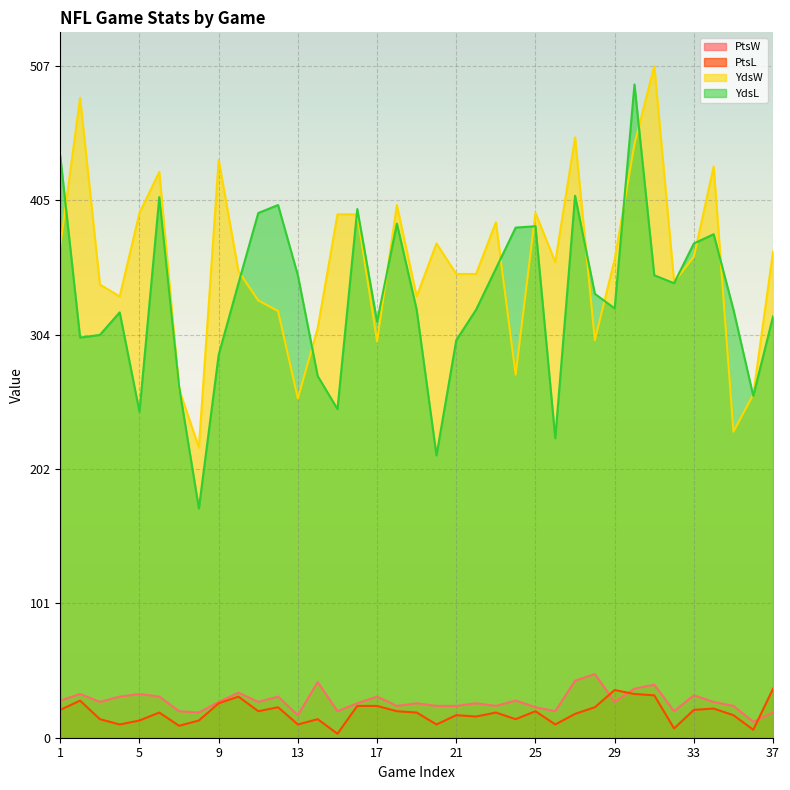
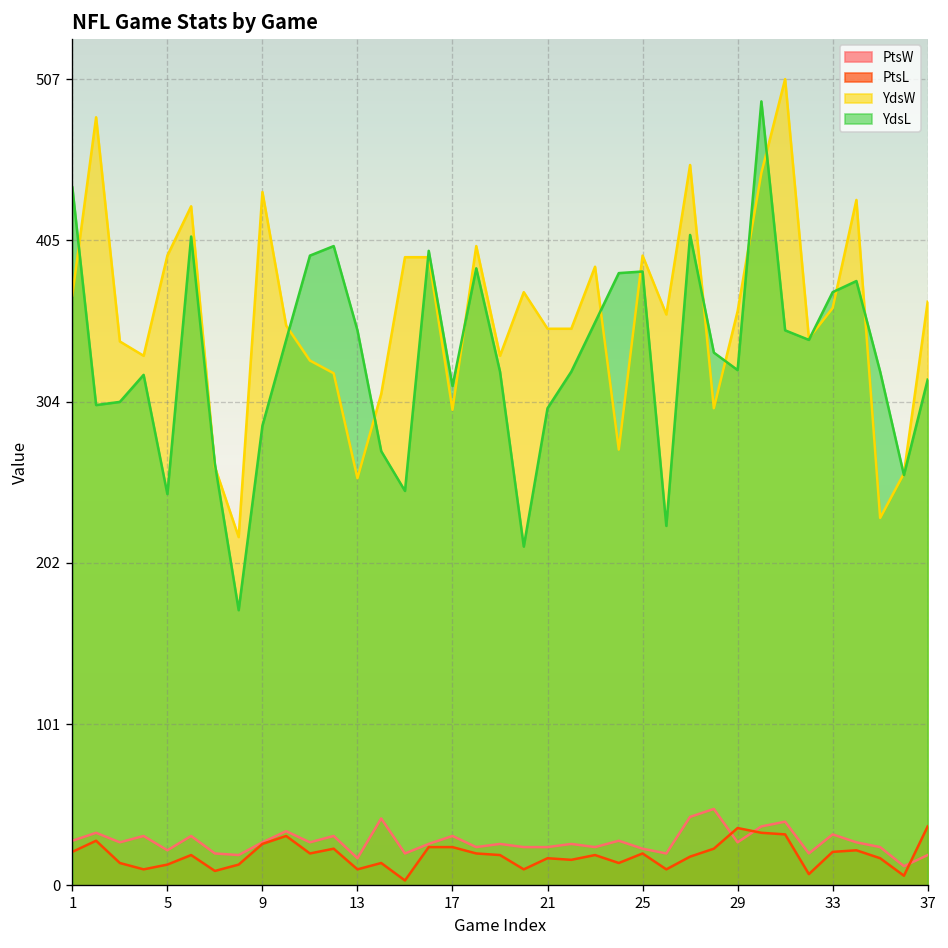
PtsW, 5: 33 -> 22
